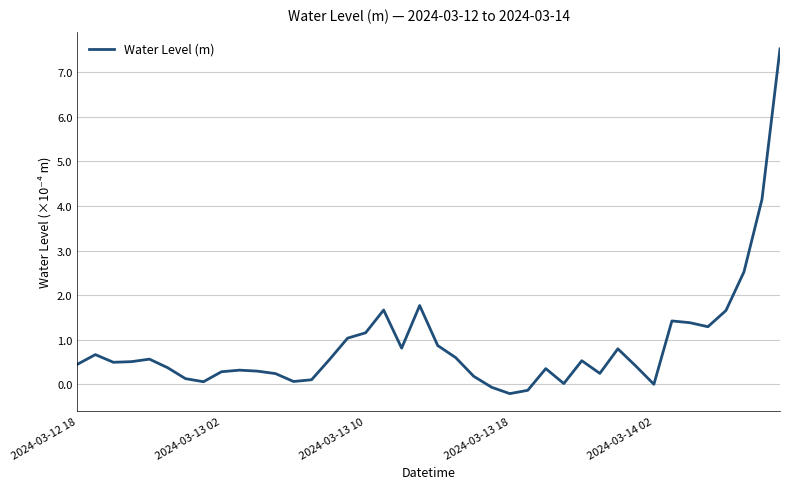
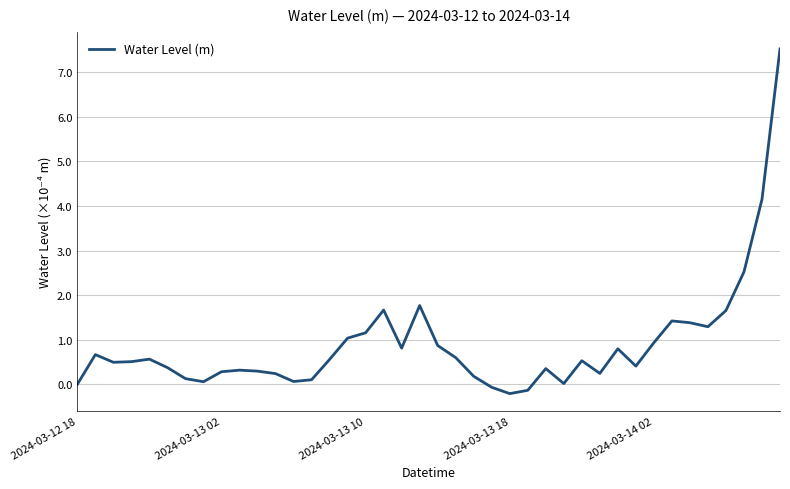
2024-03-12 18: 0.4 -> 0.0
2024-03-14 02: 0.0 -> 0.9
